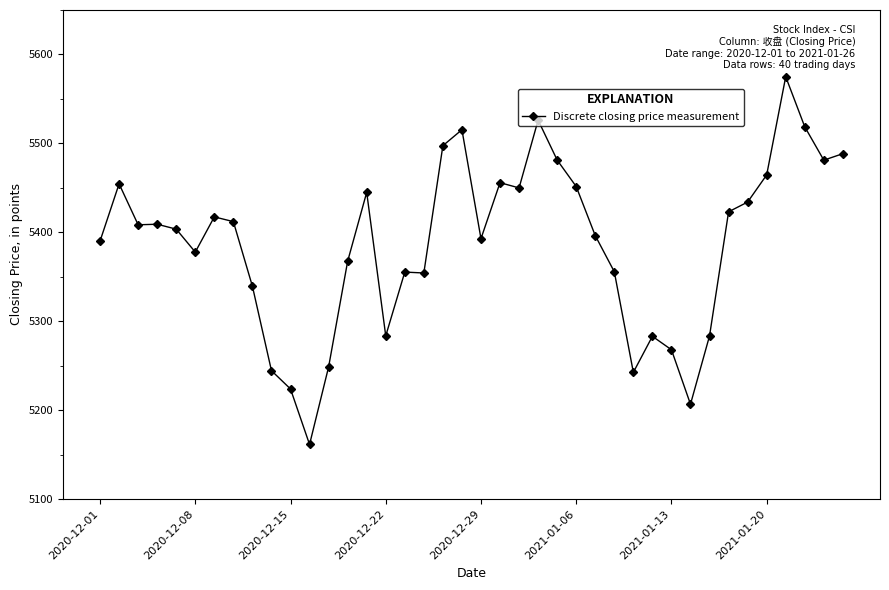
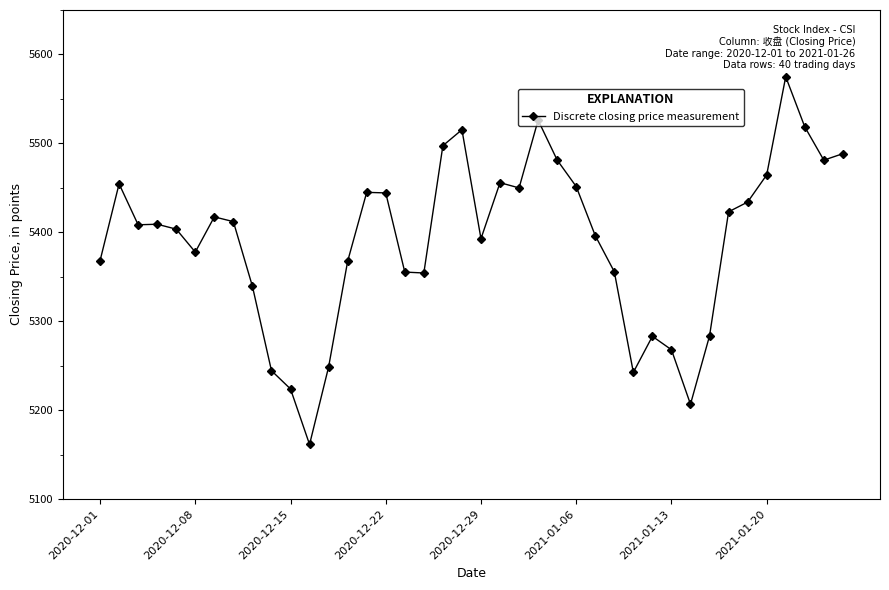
2020-12-01: 5390 -> 5370
2020-12-22: 5280 -> 5440
